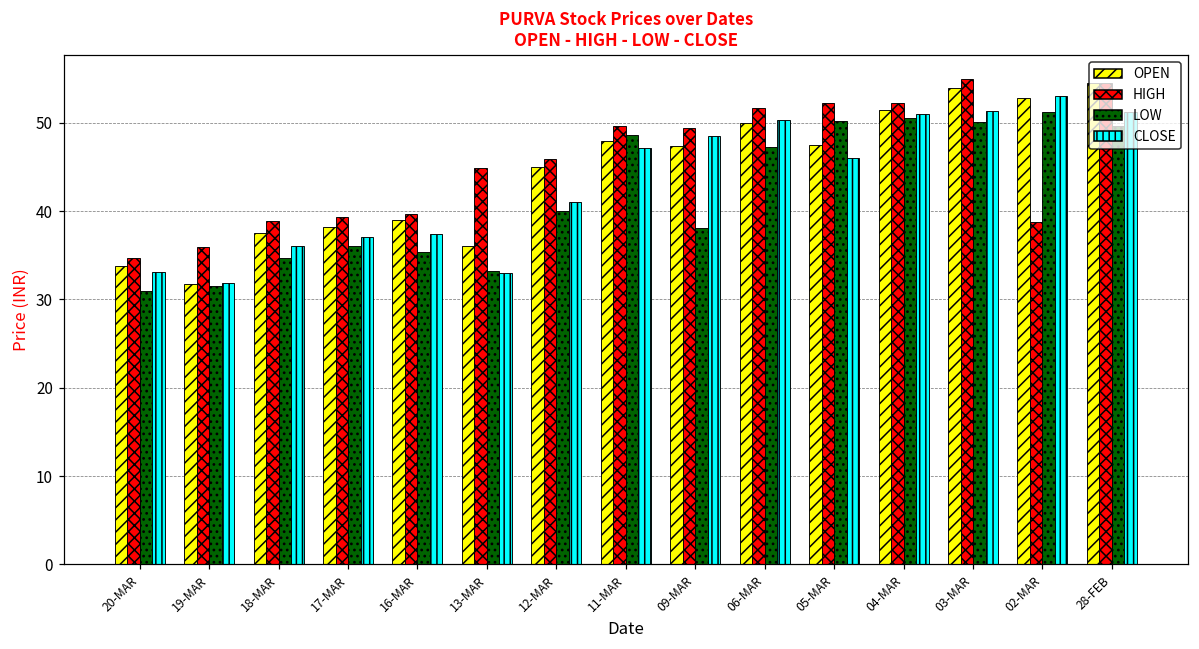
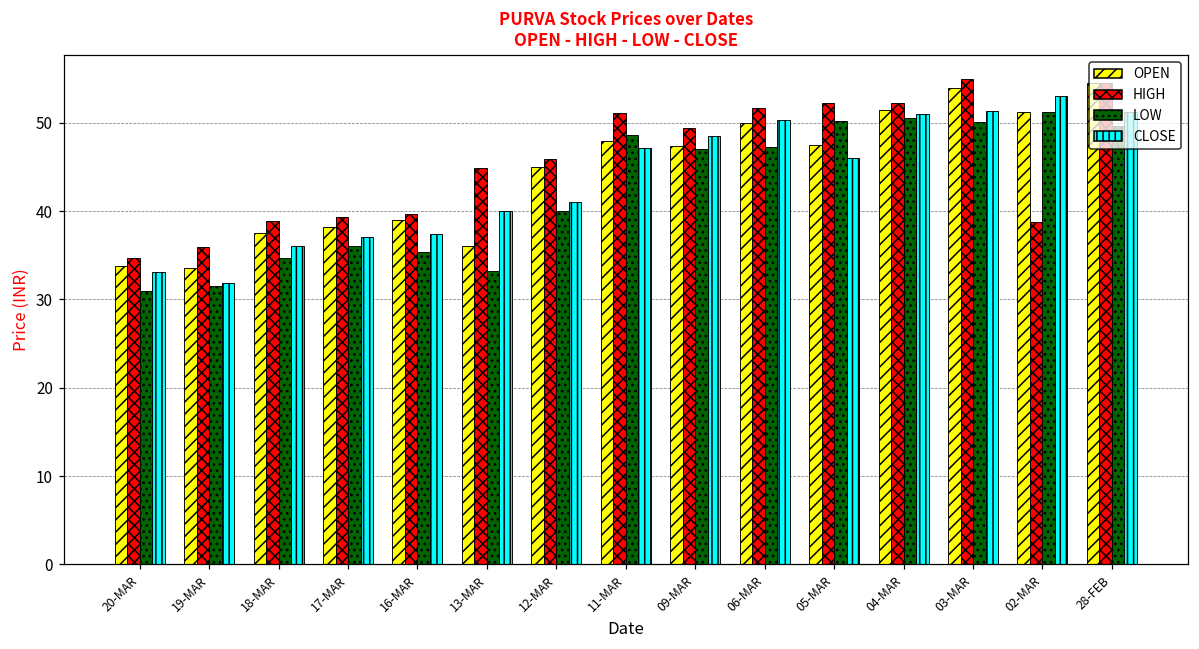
OPEN, 19-MAR: 32 -> 34
CLOSE, 13-MAR: 33 -> 40
HIGH, 11-MAR: 50 -> 51
LOW, 09-MAR: 38 -> 47
OPEN, 02-MAR: 53 -> 51
